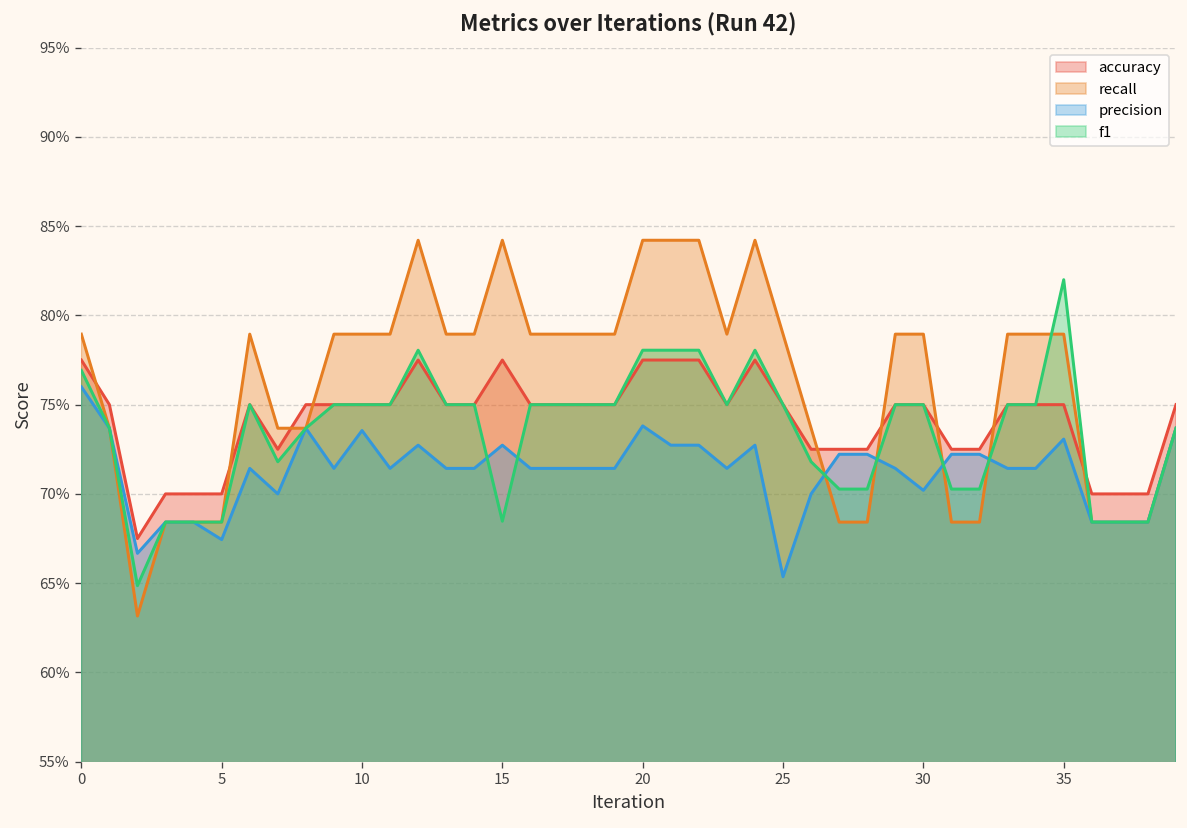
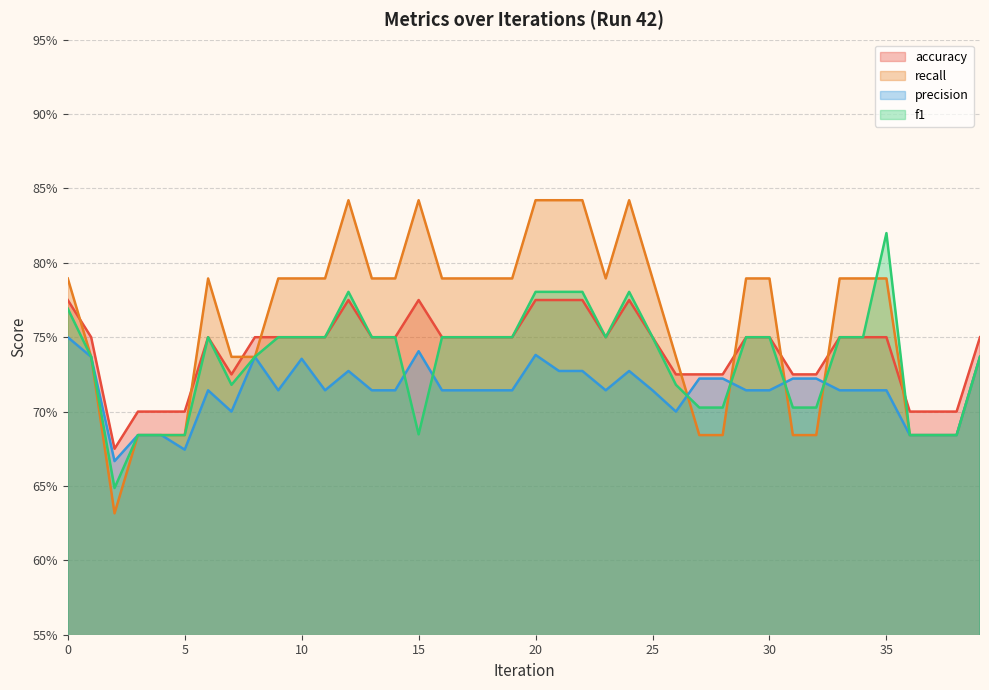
precision, 0: 76.0% -> 75.0%
precision, 15: 72.7% -> 74.1%
precision, 25: 65.4% -> 71.4%
precision, 30: 70.2% -> 71.4%
precision, 35: 73.1% -> 71.4%
